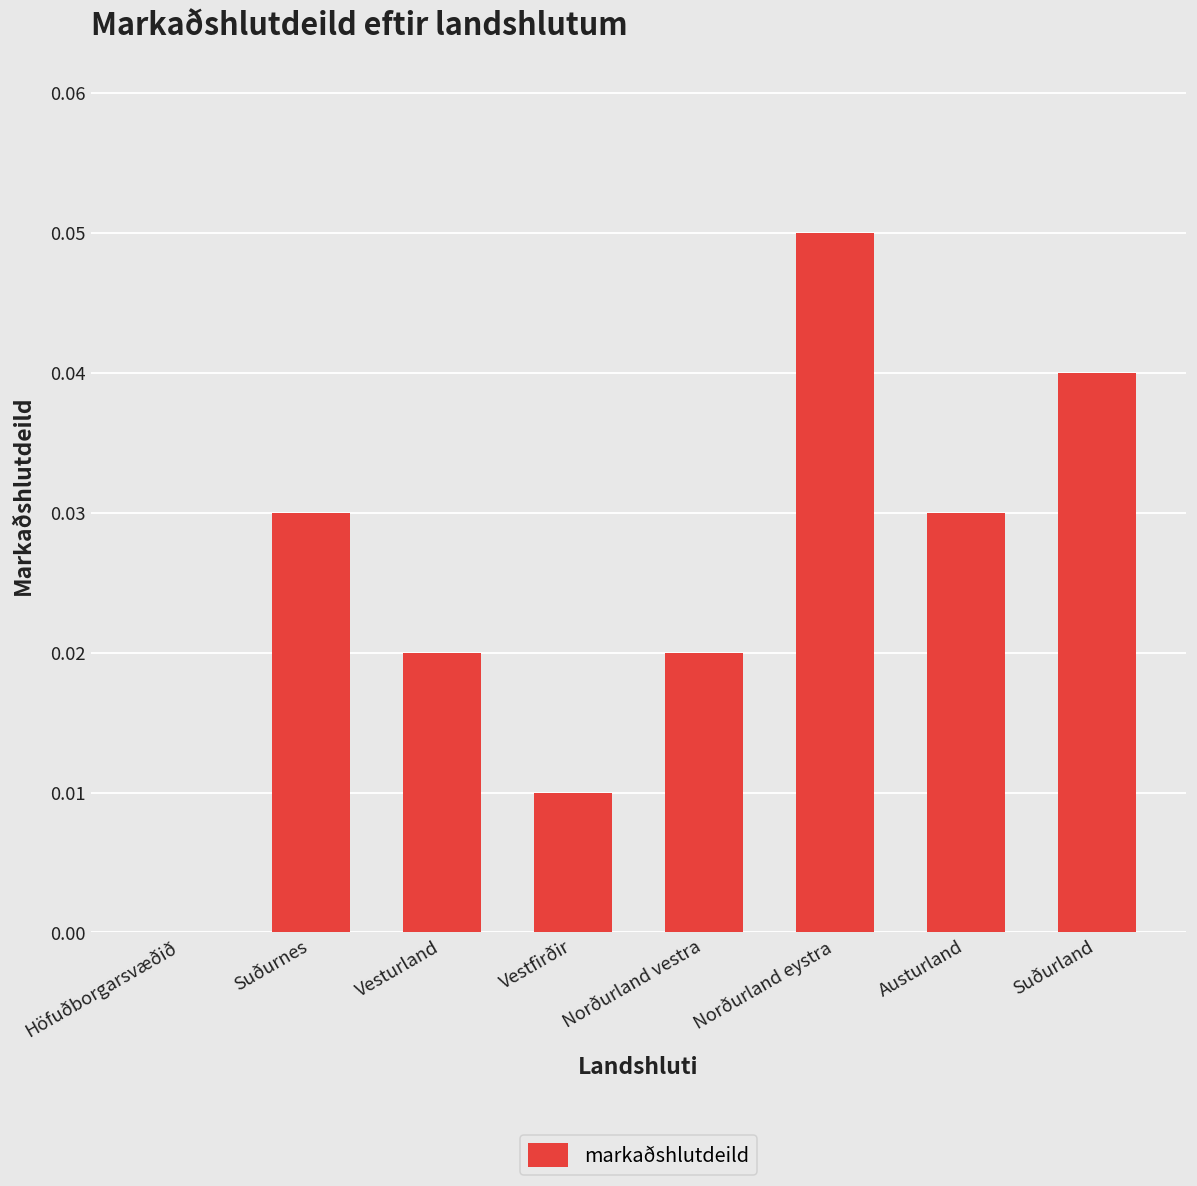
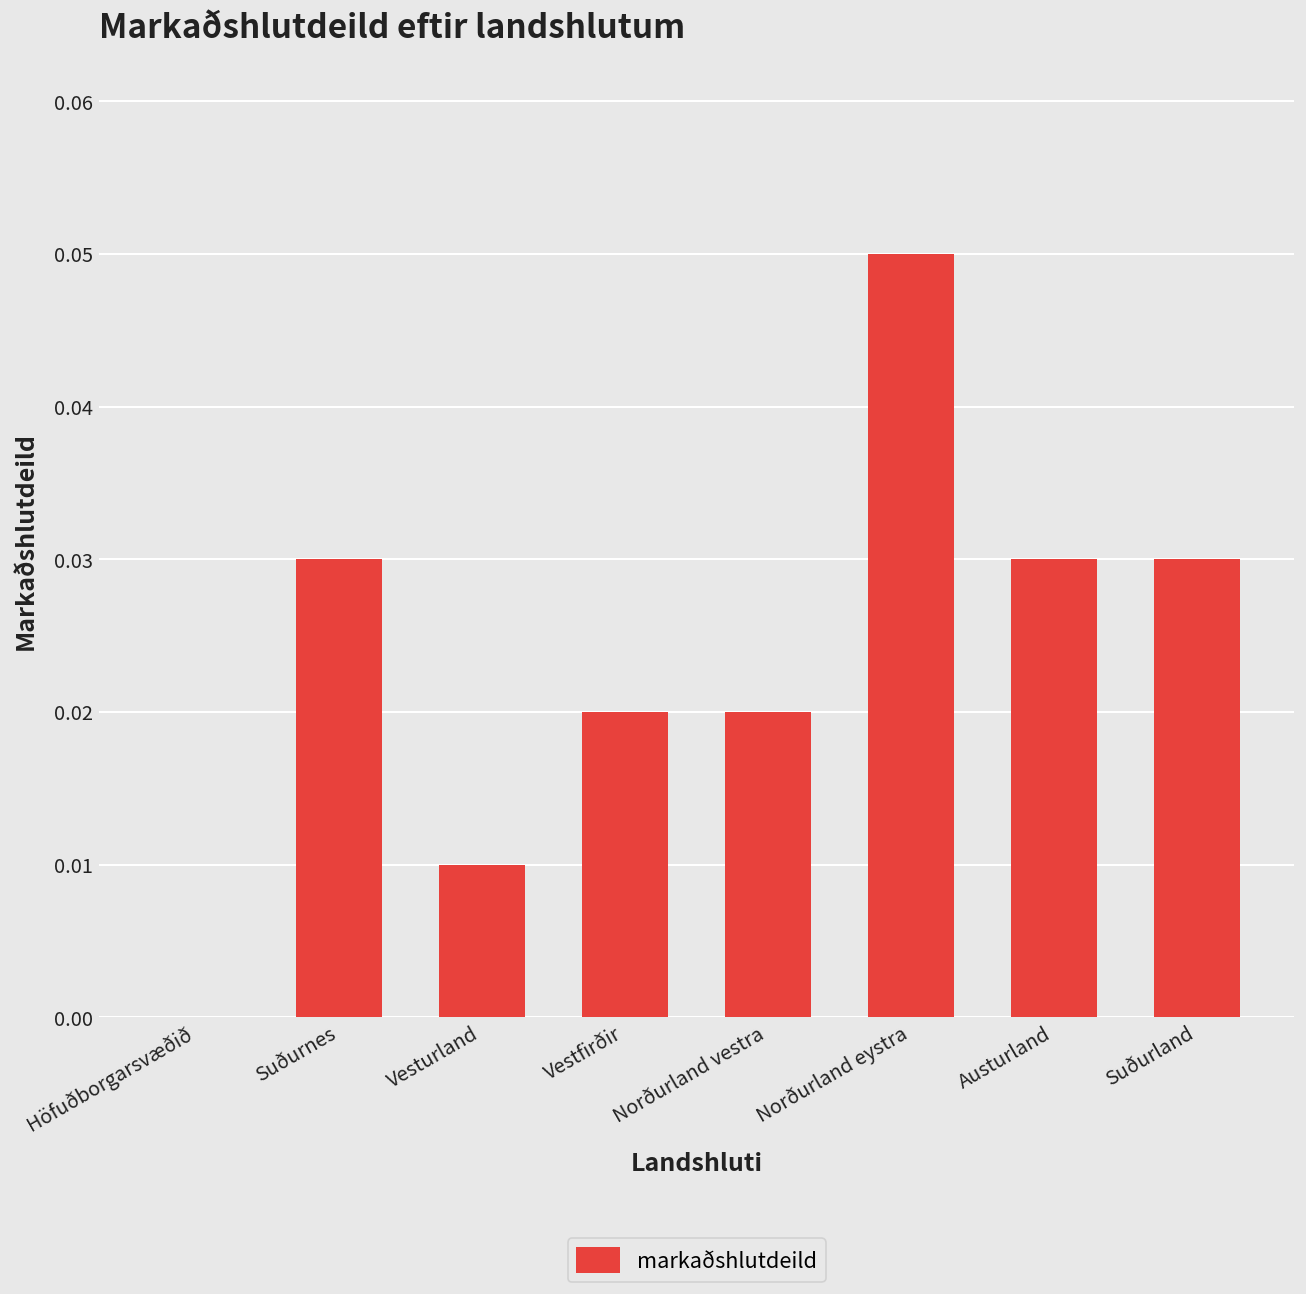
Vesturland: 0.02 -> 0.01
Vestfirðir: 0.01 -> 0.02
Suðurland: 0.04 -> 0.03
